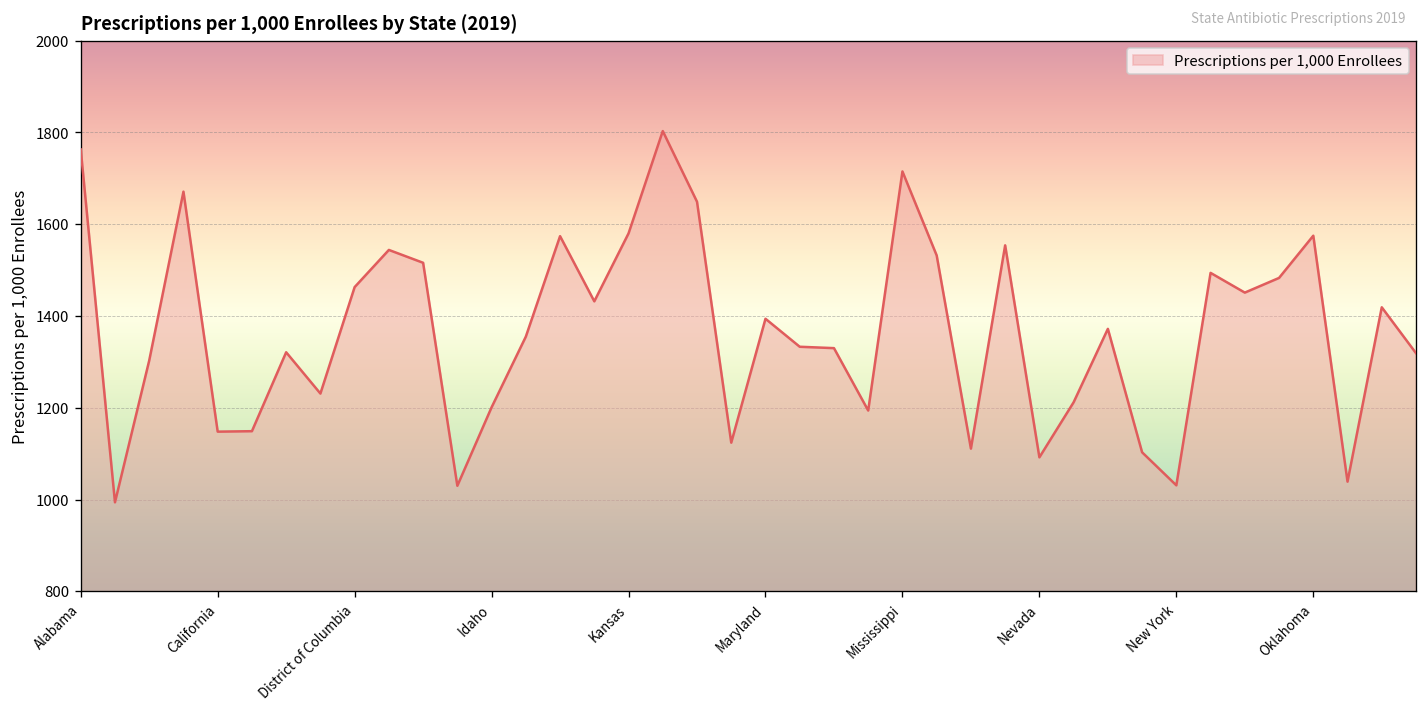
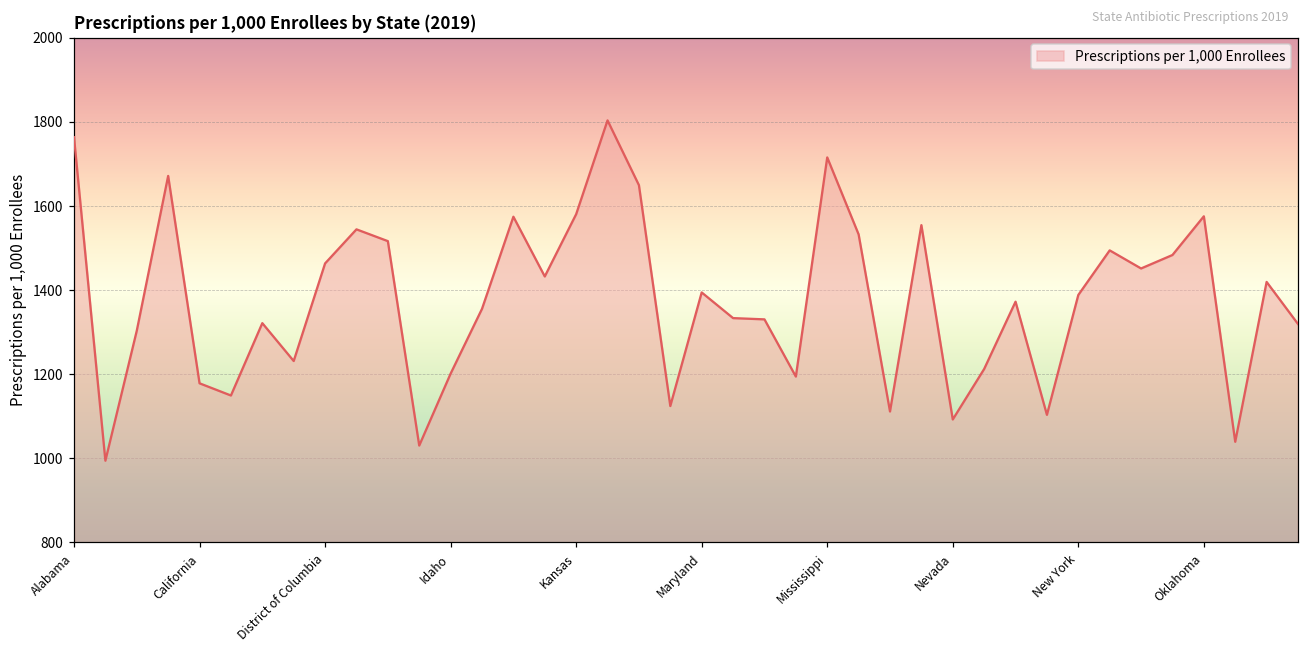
California: 1150 -> 1180
New York: 1030 -> 1390
